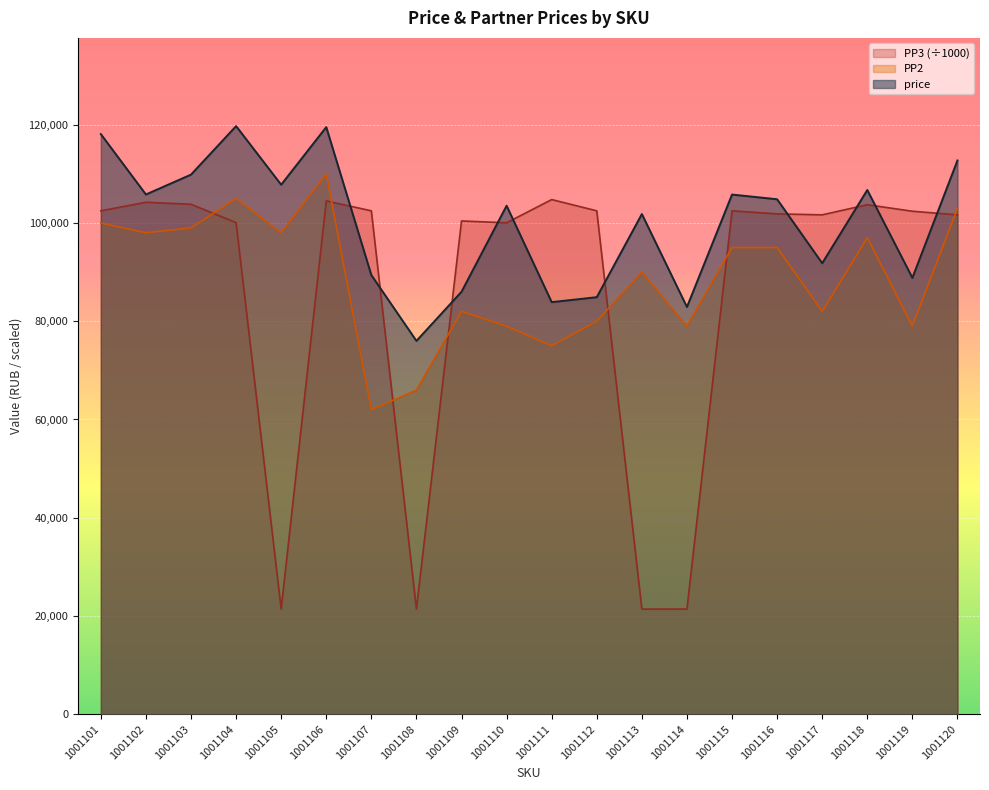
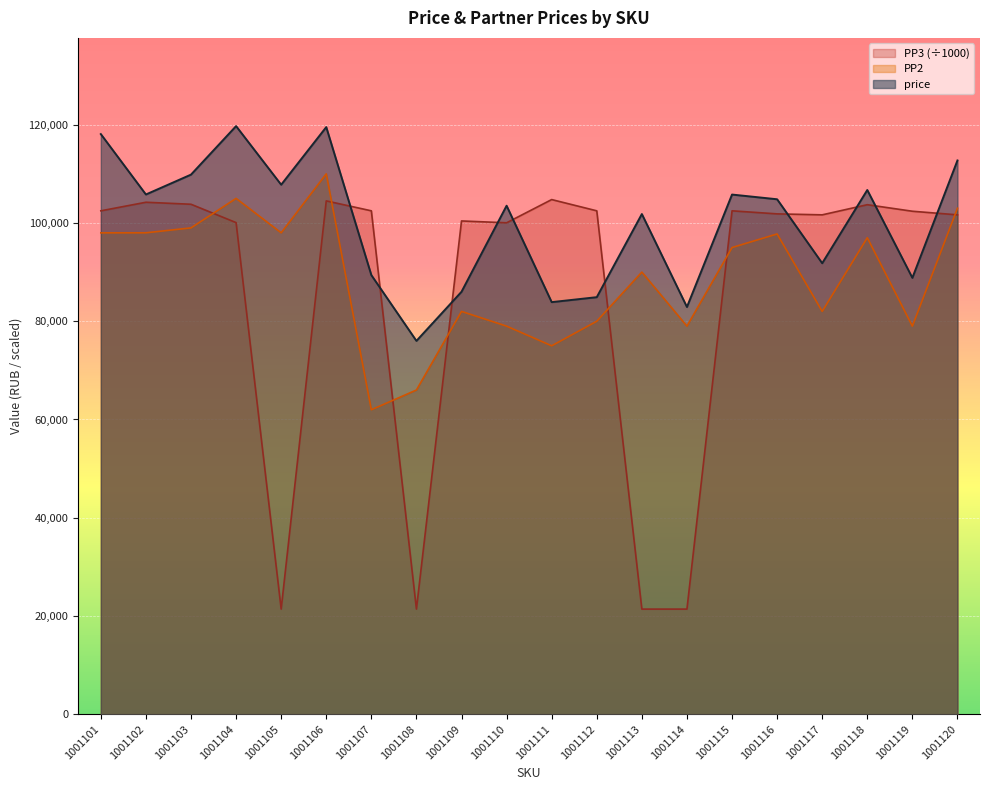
PP2, 1001101: 100,000 -> 98,000
PP2, 1001116: 95,000 -> 98,000
